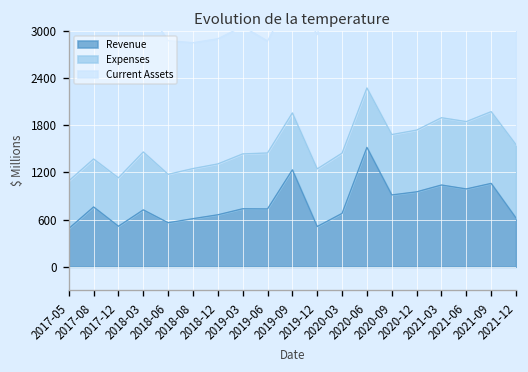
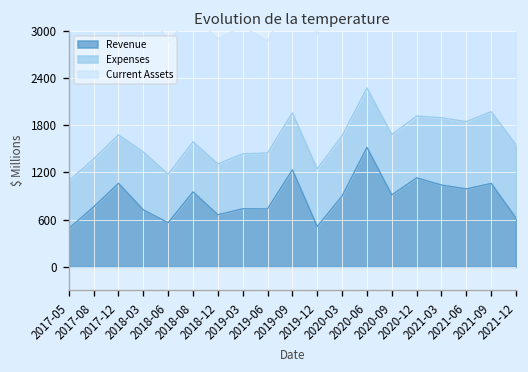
Revenue, 2017-12: 500 -> 1100
Revenue, 2018-08: 600 -> 1000
Revenue, 2020-03: 700 -> 900
Revenue, 2020-12: 1000 -> 1100
